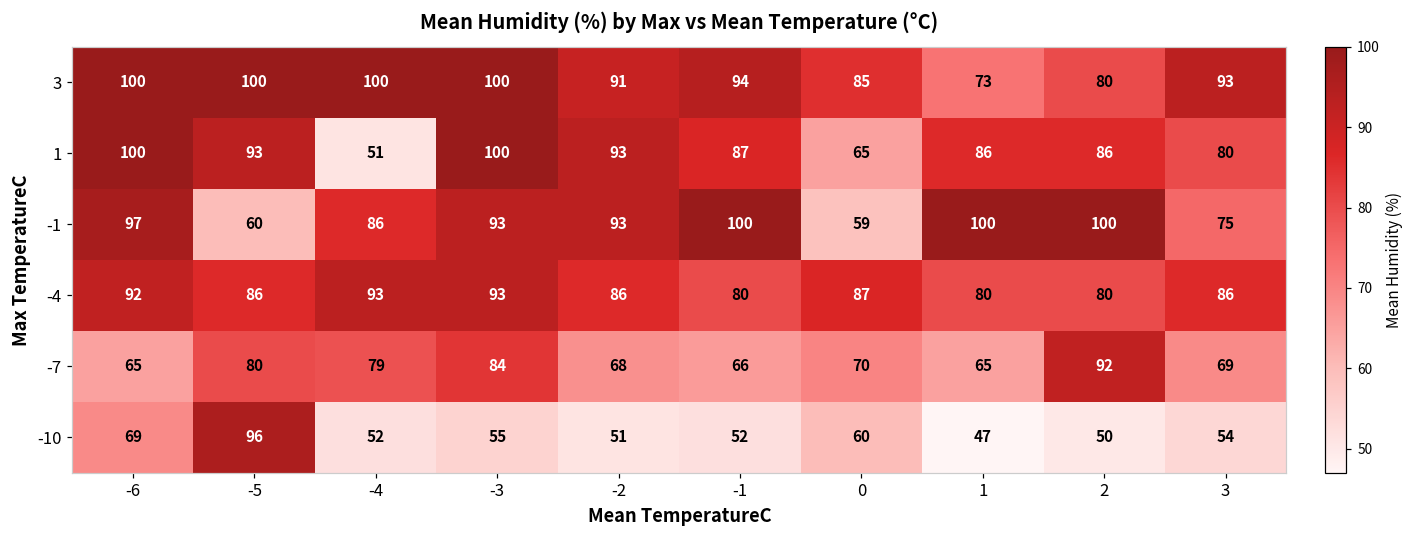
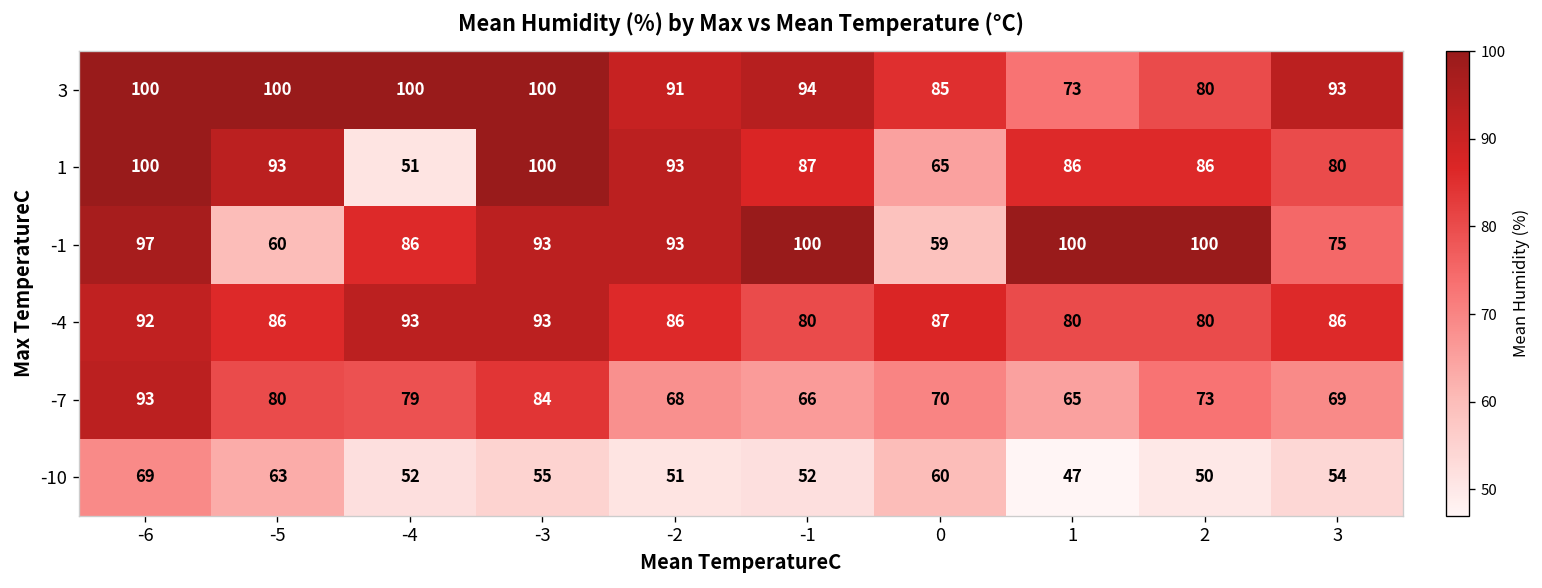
-7, -6: 65 -> 93
-7, 2: 92 -> 73
-10, -5: 96 -> 63
